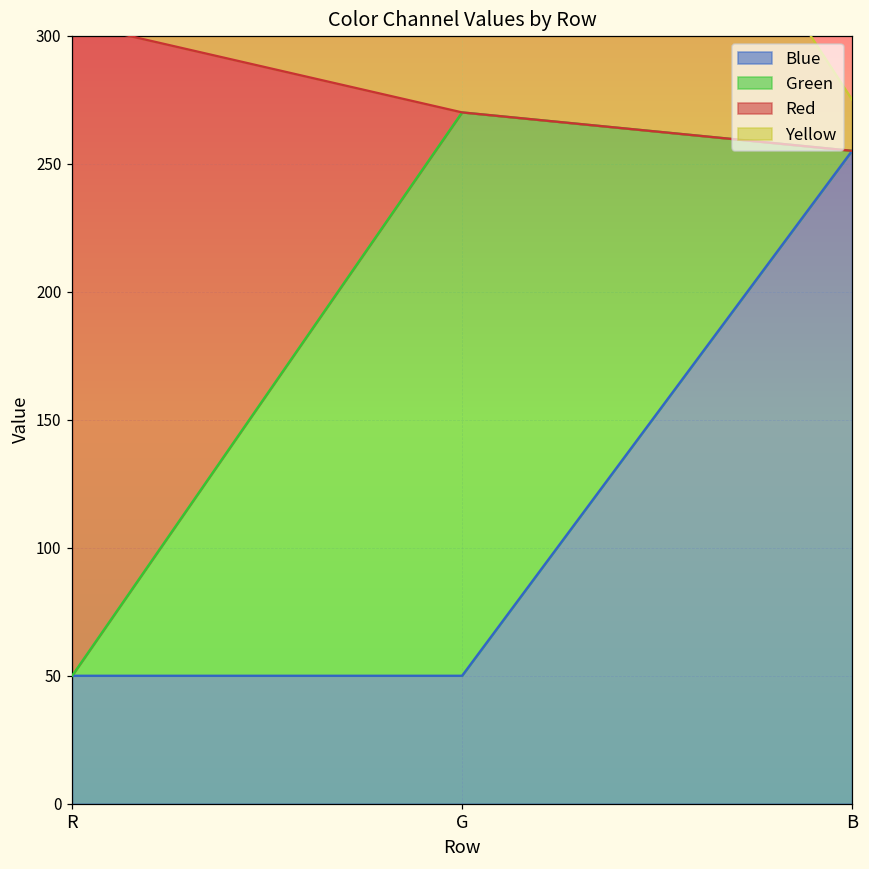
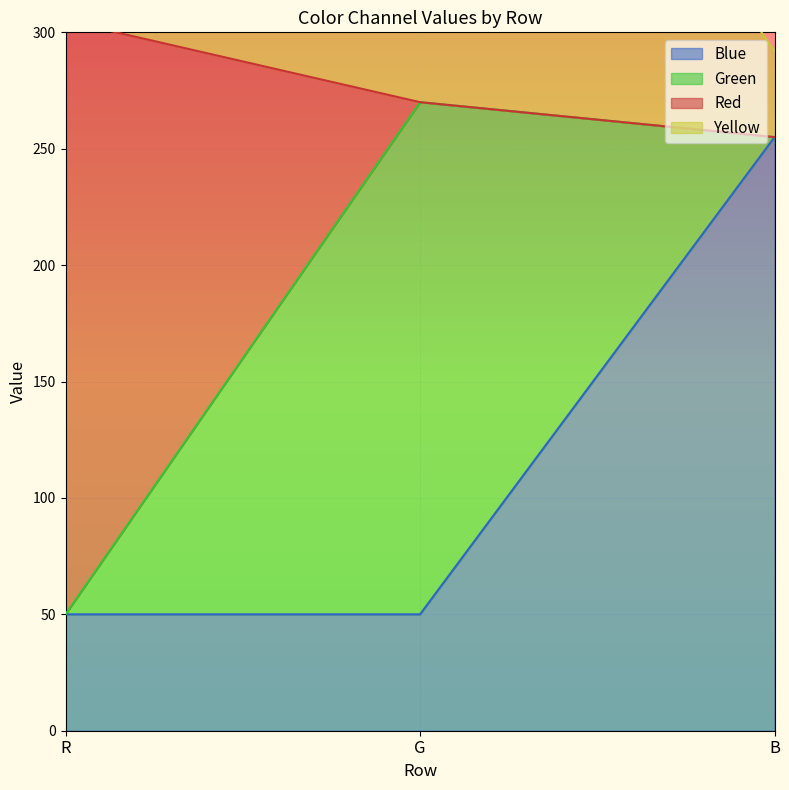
Yellow, B: 20 -> 37
